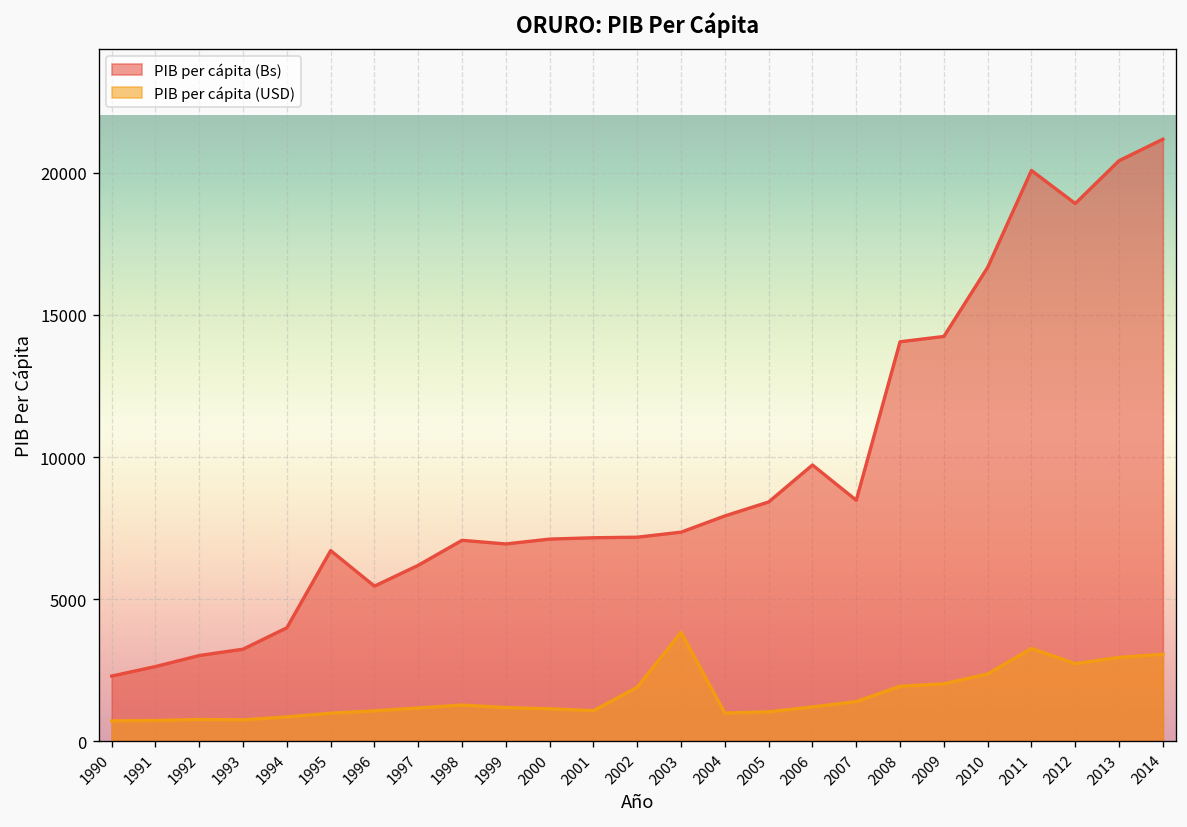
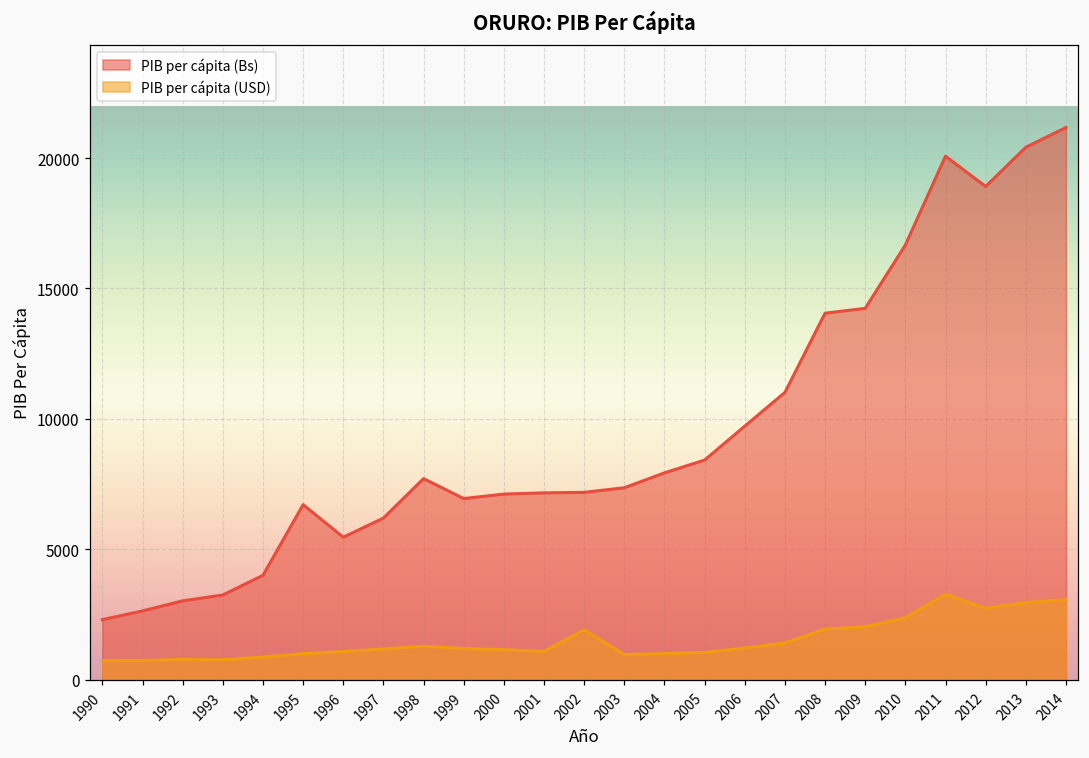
PIB per cápita (Bs), 1998: 7100 -> 7700
PIB per cápita (USD), 2003: 3800 -> 1000
PIB per cápita (Bs), 2007: 8500 -> 11000
